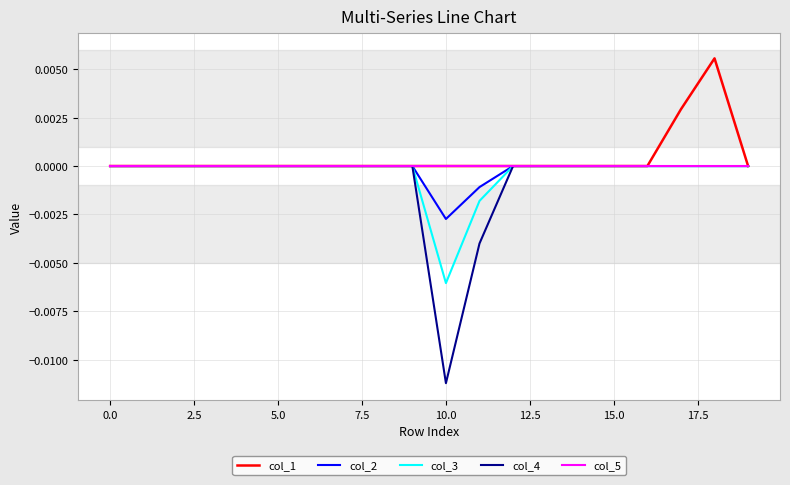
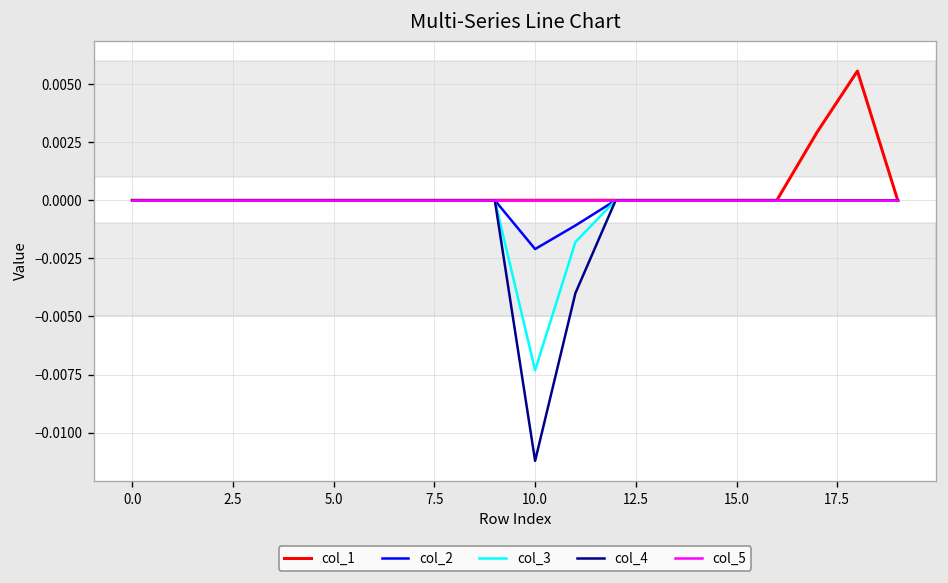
col_2, 10.0: -0.0027 -> -0.0021
col_3, 10.0: -0.0060 -> -0.0073
